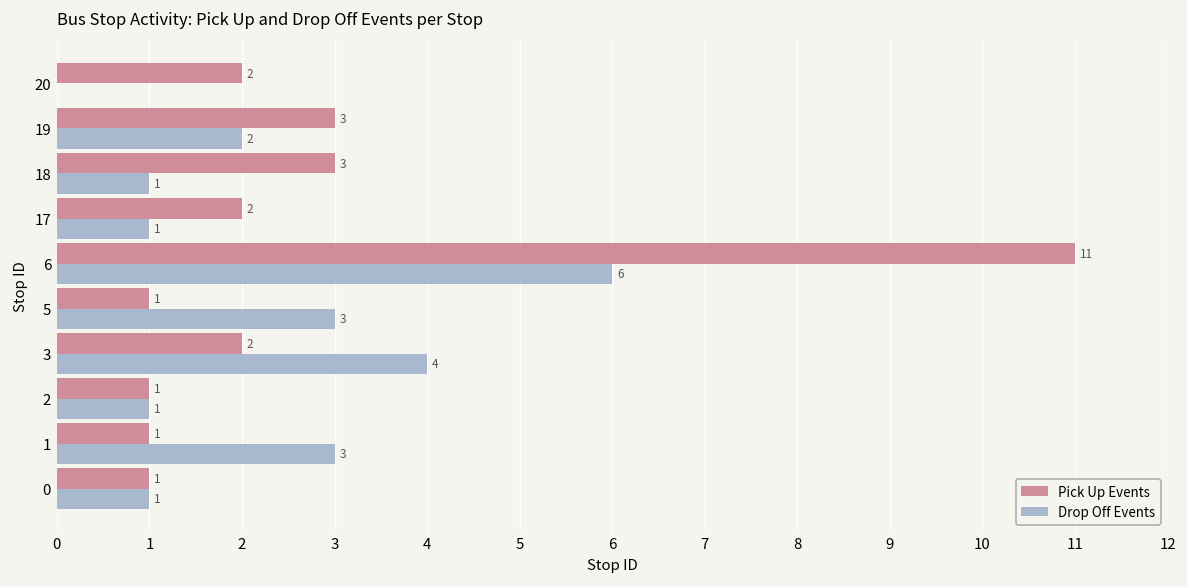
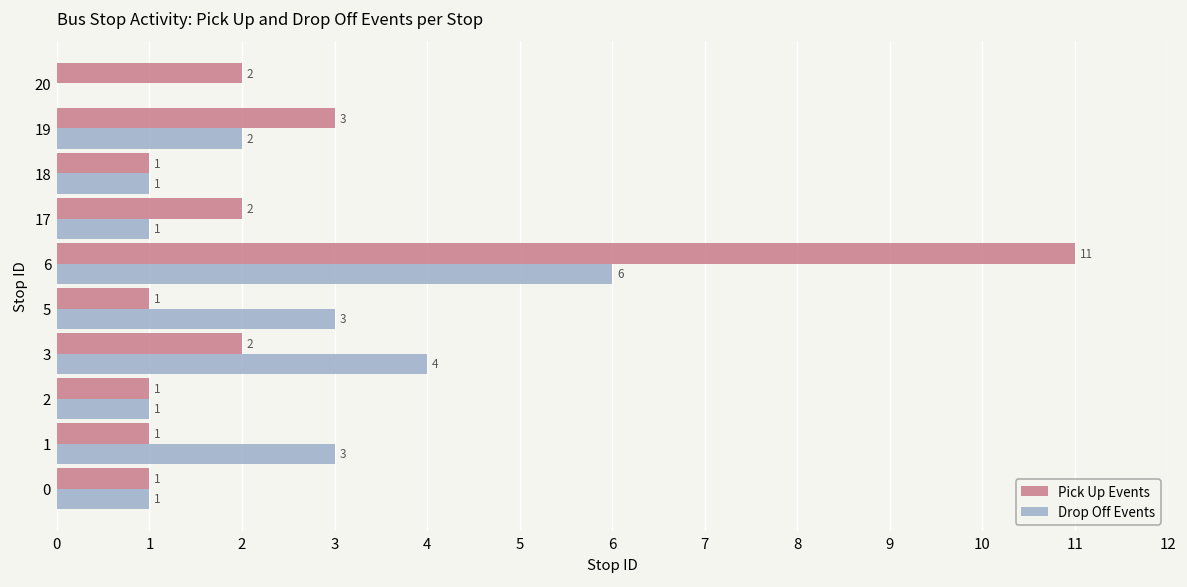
Pick Up Events, 18: 3 -> 1
